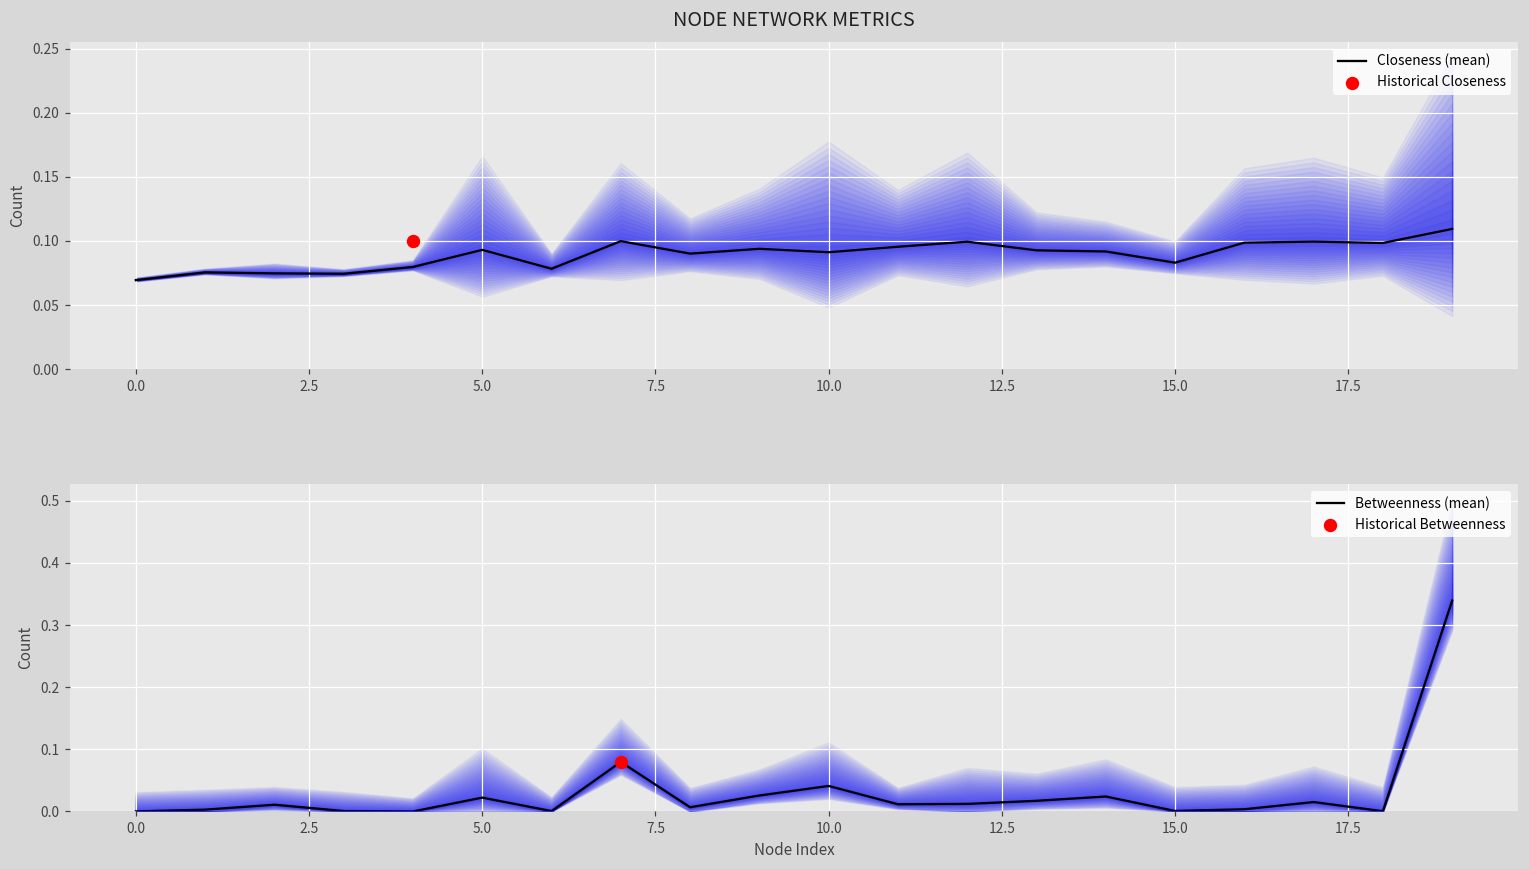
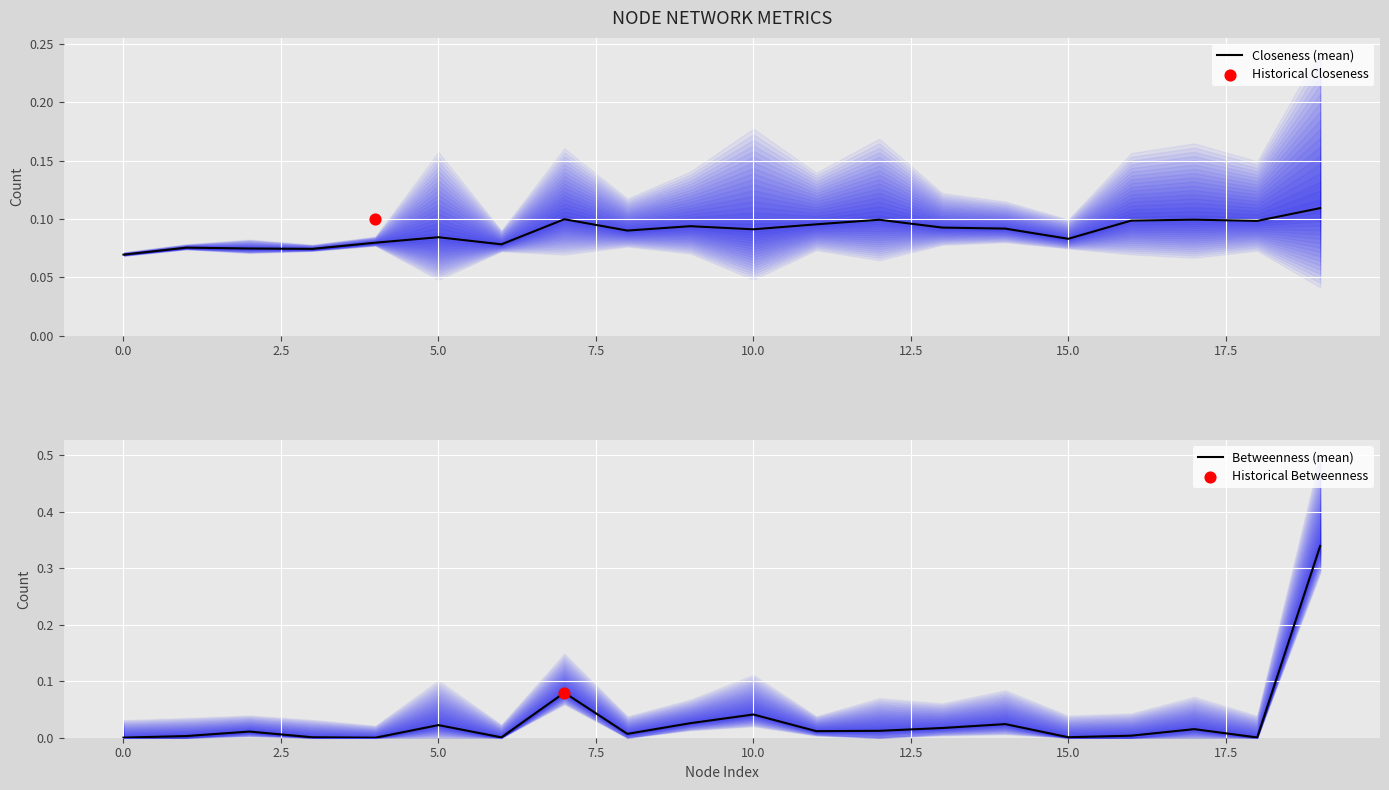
NODE NETWORK METRICS, Closeness (mean), 5.0: 0.093 -> 0.084
